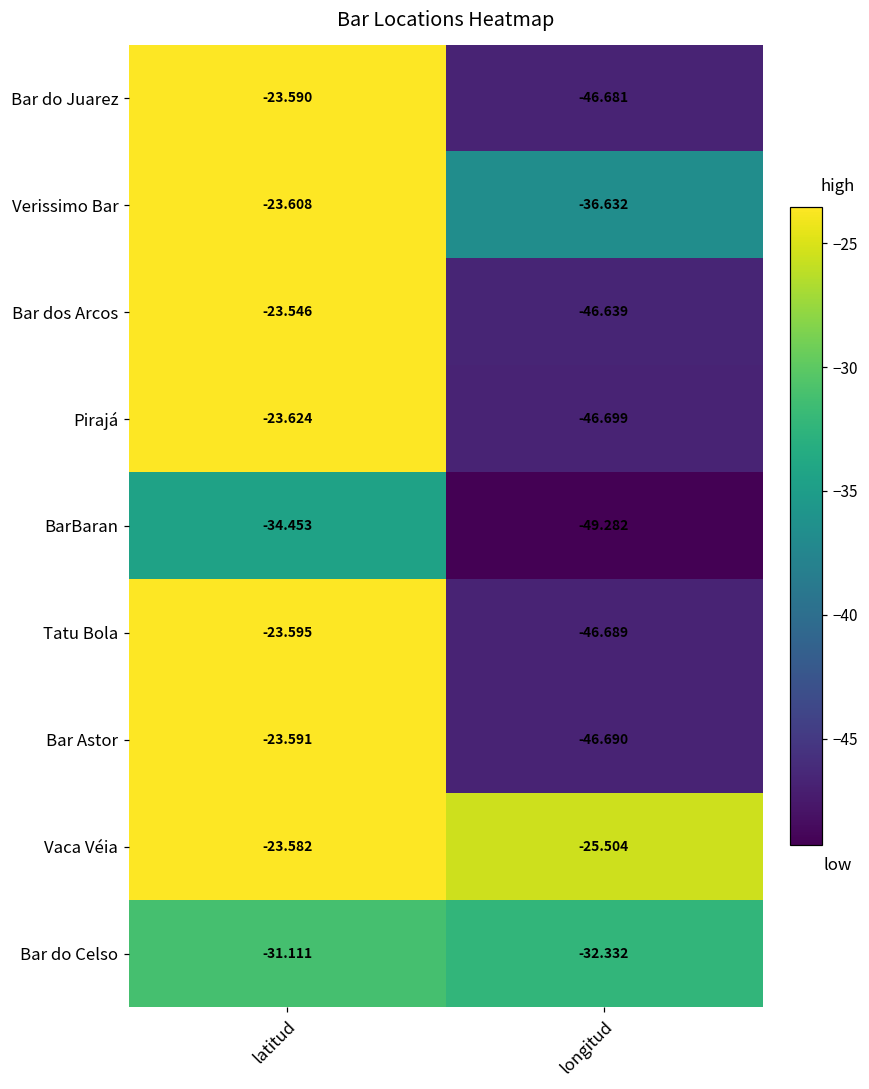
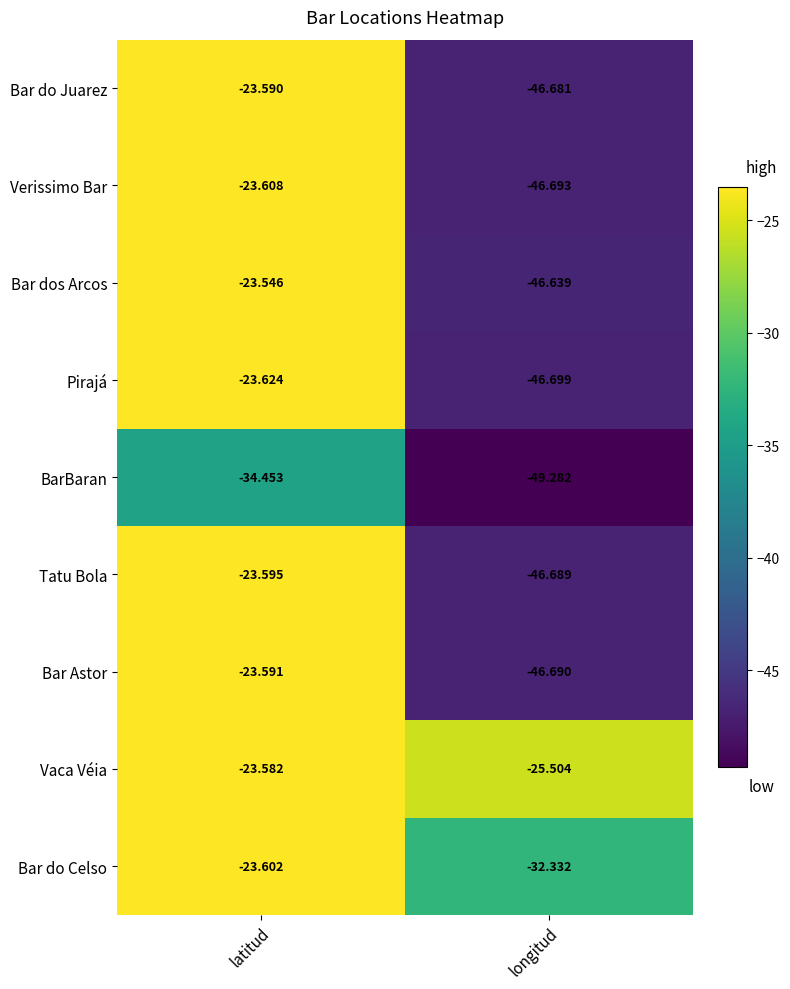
Verissimo Bar, longitud: -36.632 -> -46.693
Bar do Celso, latitud: -31.111 -> -23.602
